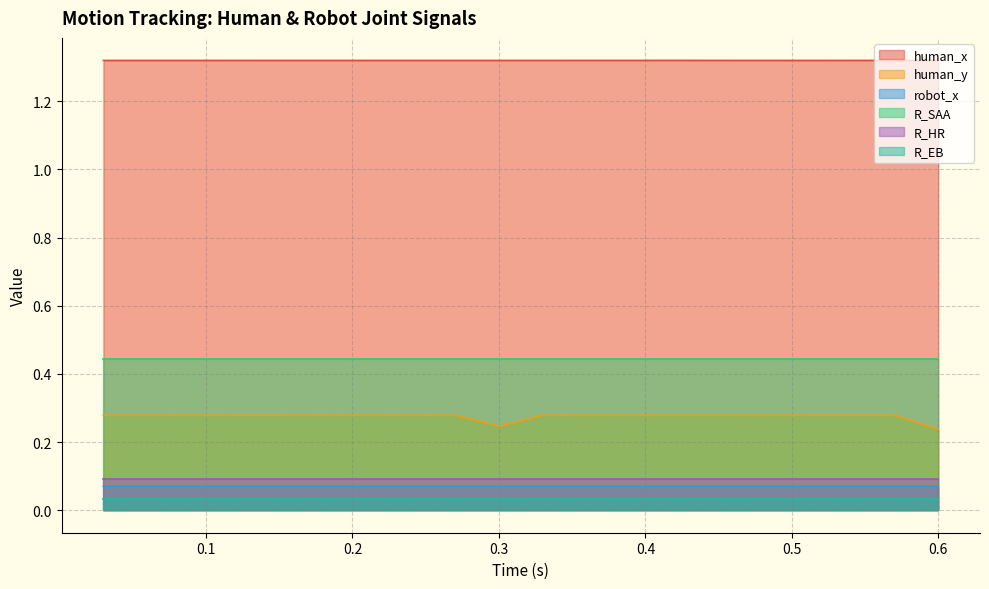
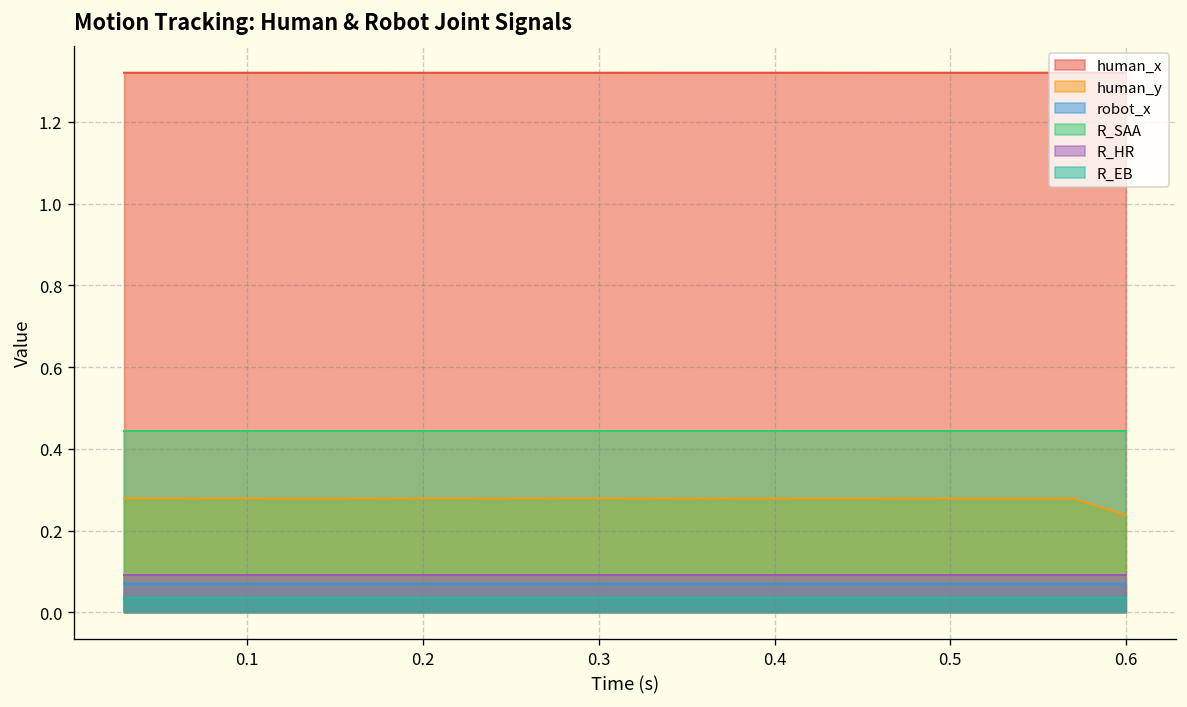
human_y, 0.3: 0.25 -> 0.28
